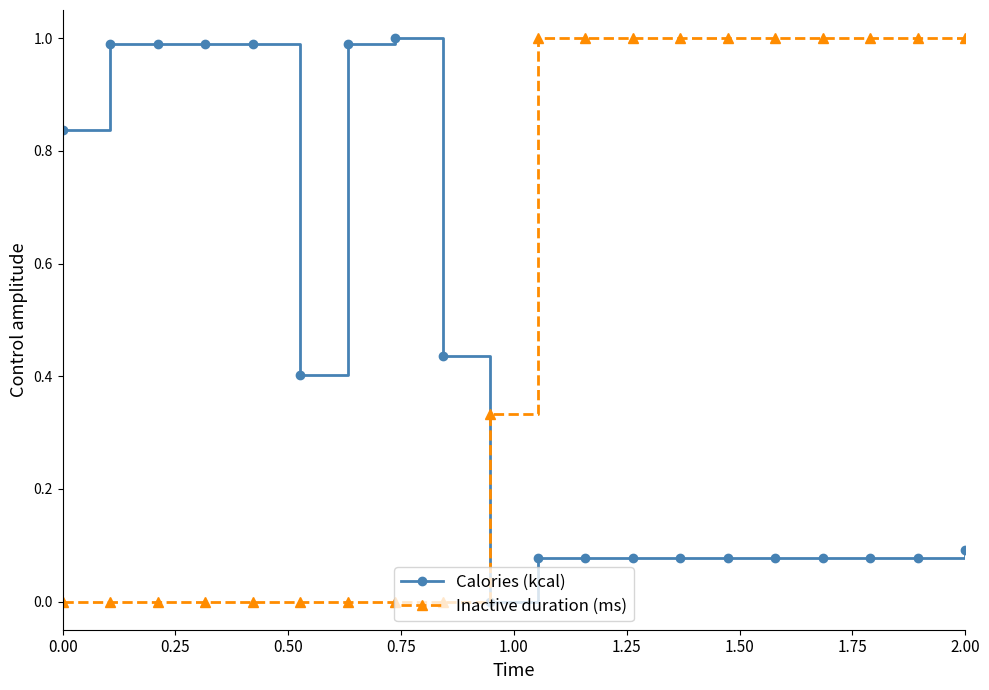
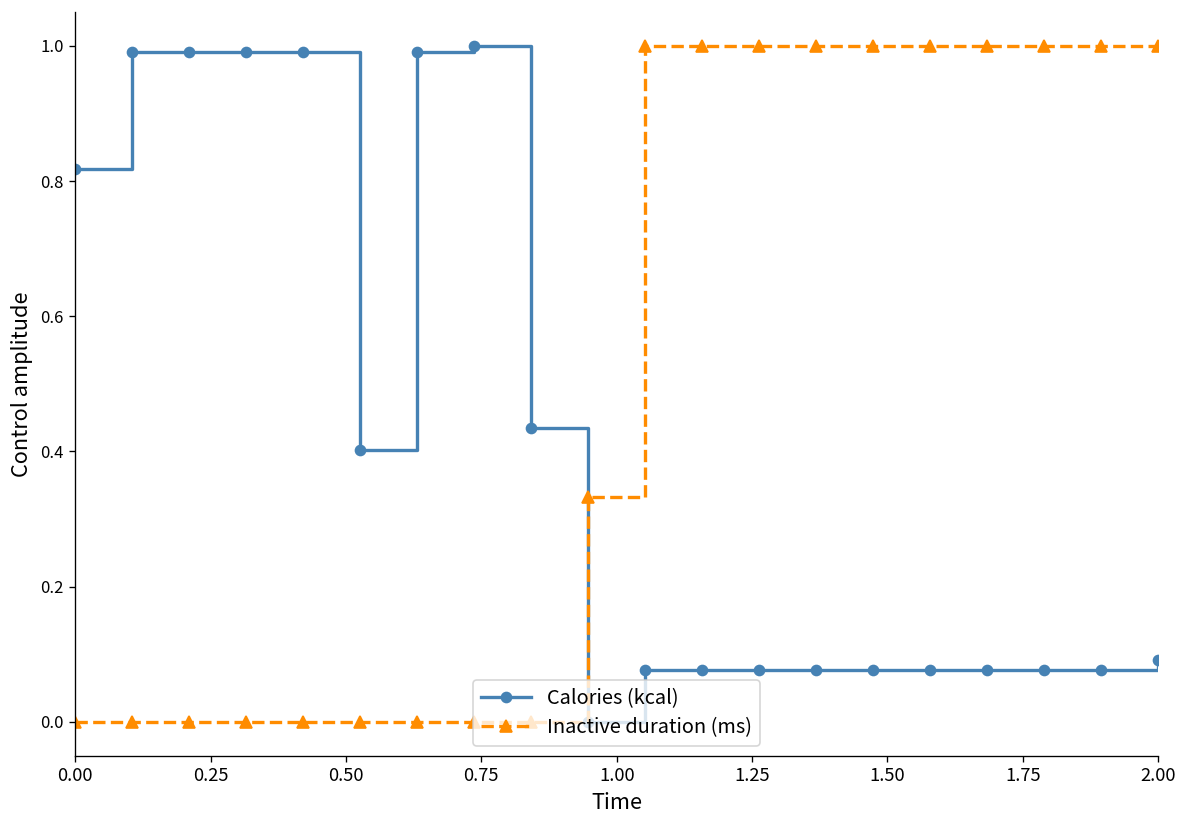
Calories (kcal), 0.00: 0.84 -> 0.82
